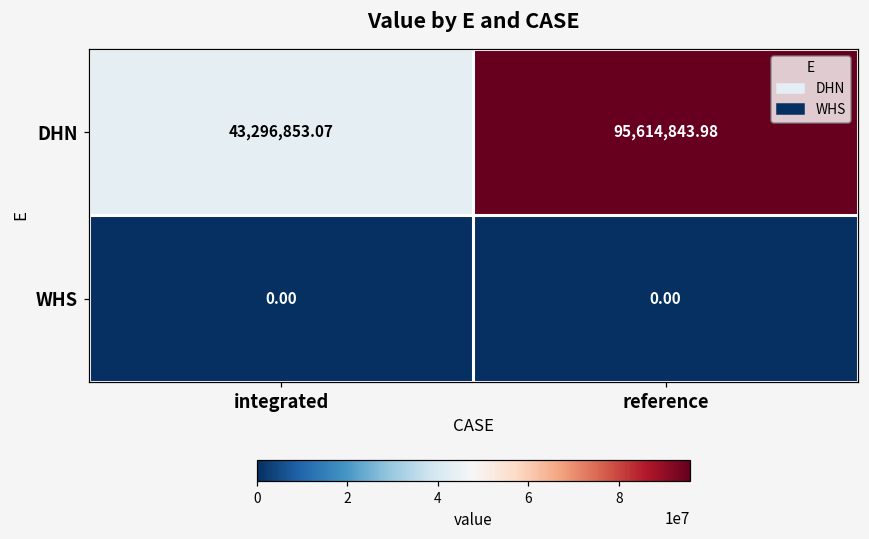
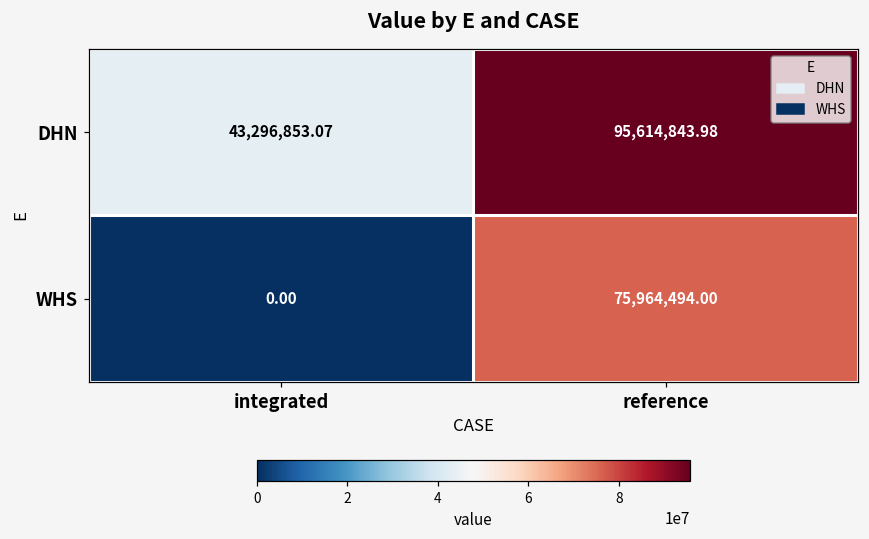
WHS, reference: 0.00 -> 75,964,494.00
